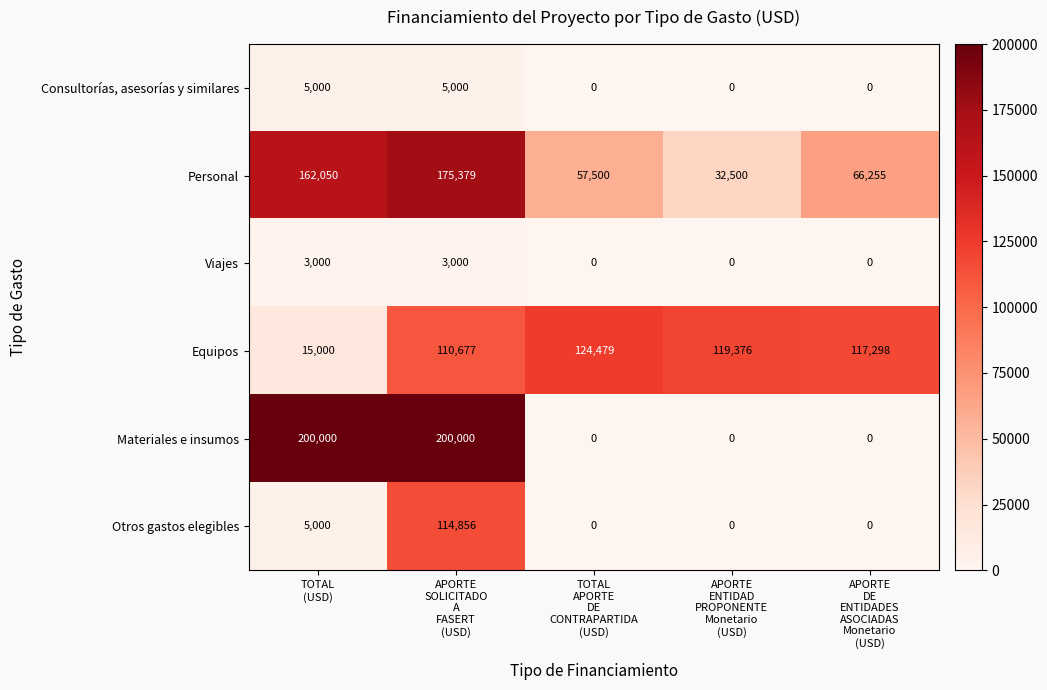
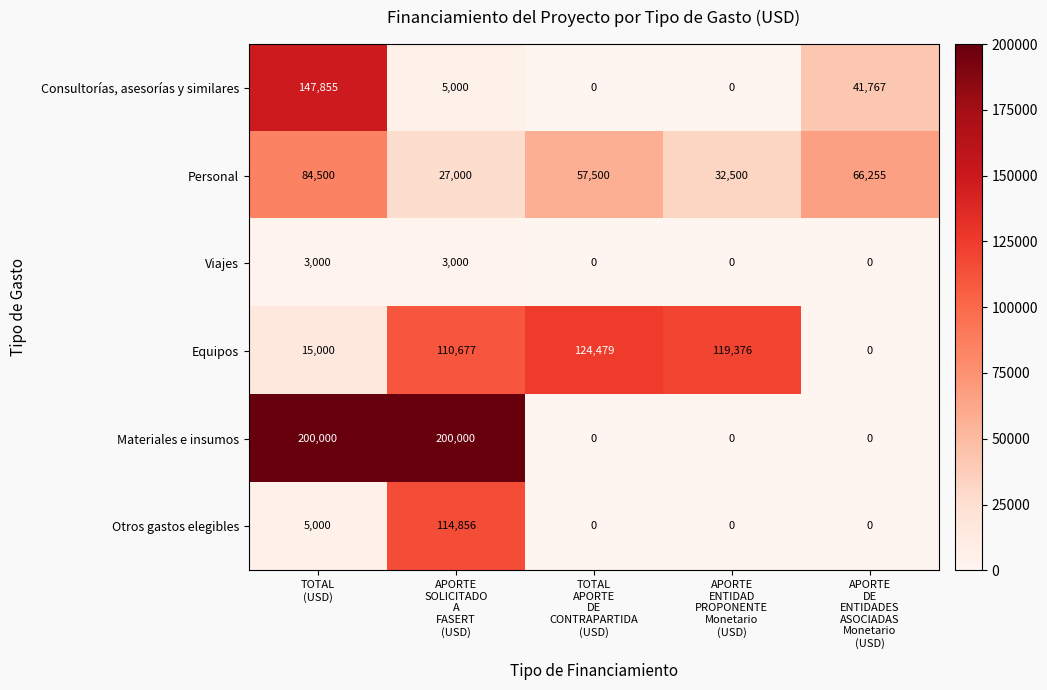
Consultorías, asesorías y similares, TOTAL (USD): 5,000 -> 147,855
Consultorías, asesorías y similares, APORTE DE ENTIDADES ASOCIADAS Monetario (USD): 0 -> 41,767
Personal, TOTAL (USD): 162,050 -> 84,500
Personal, APORTE SOLICITADO A FASERT (USD): 175,379 -> 27,000
Equipos, APORTE DE ENTIDADES ASOCIADAS Monetario (USD): 117,298 -> 0
